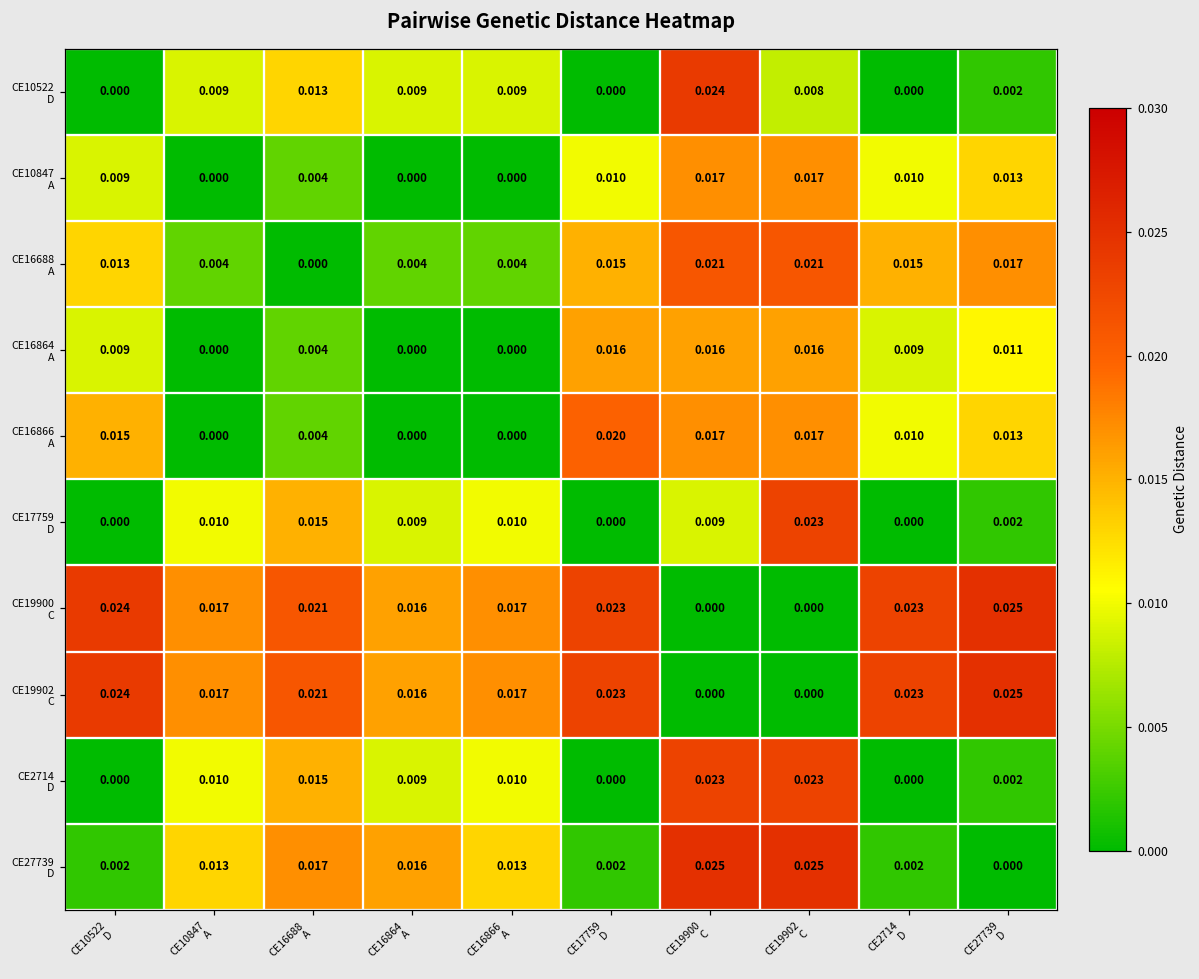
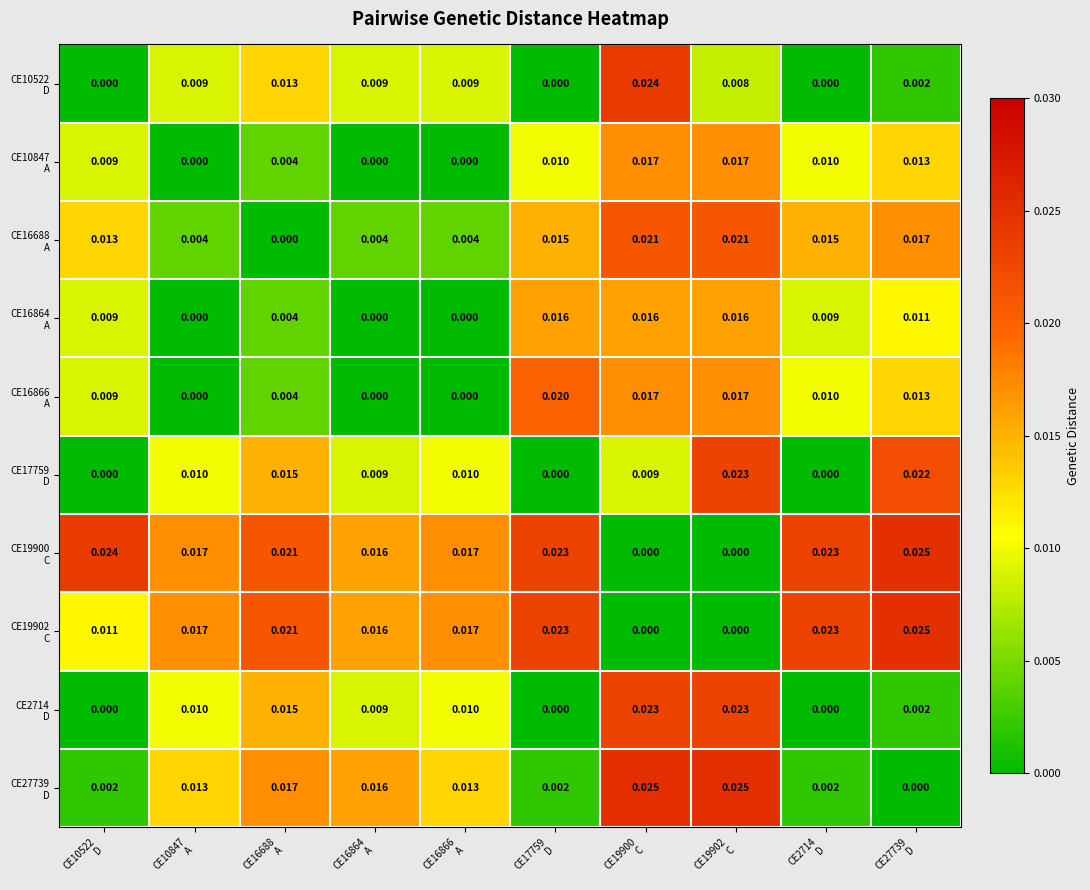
CE16866 A, CE10522 D: 0.015 -> 0.009
CE17759 D, CE27739 D: 0.002 -> 0.022
CE19902 C, CE10522 D: 0.024 -> 0.011
